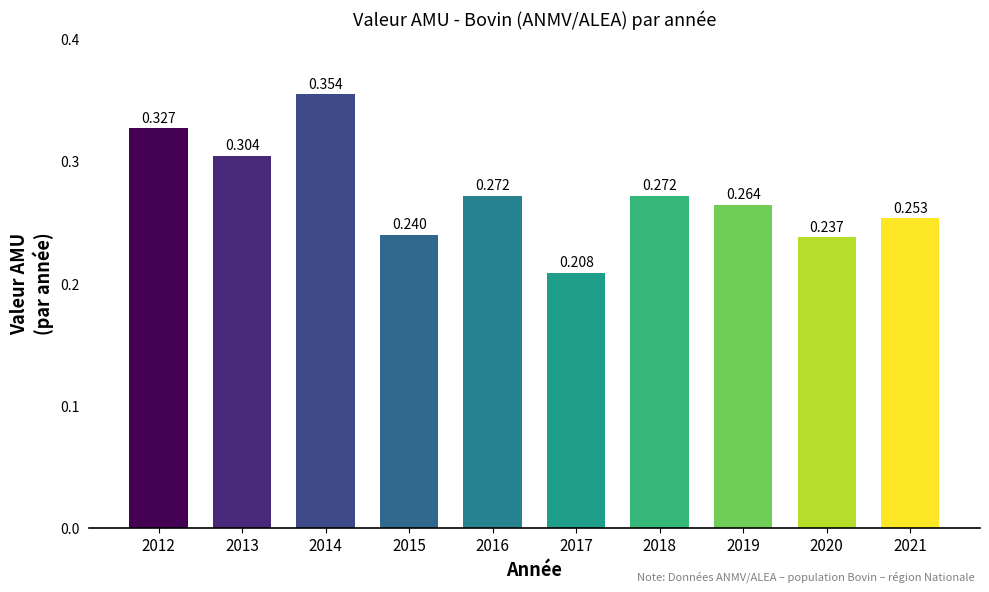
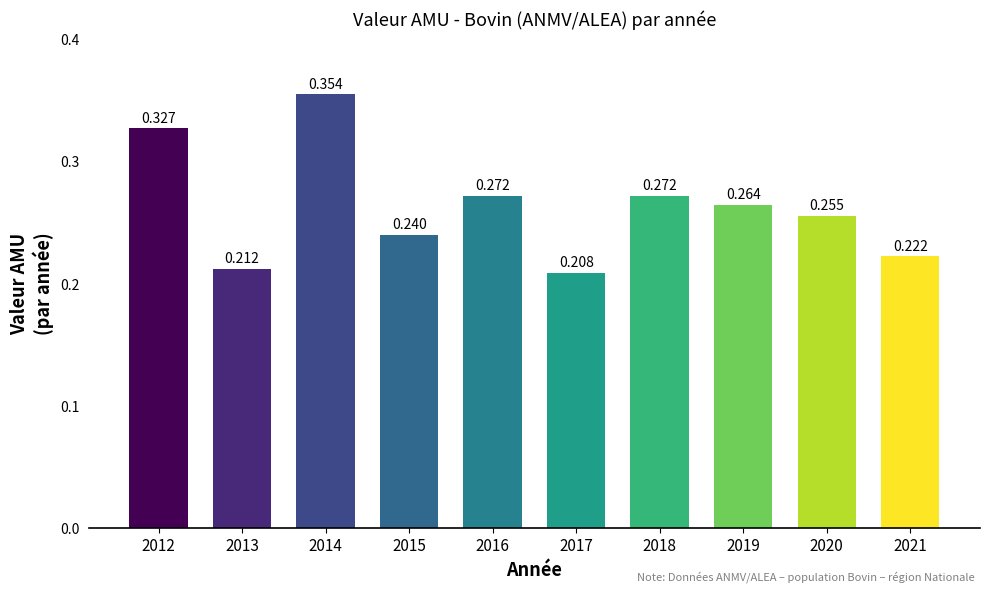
2013: 0.304 -> 0.212
2020: 0.237 -> 0.255
2021: 0.253 -> 0.222
